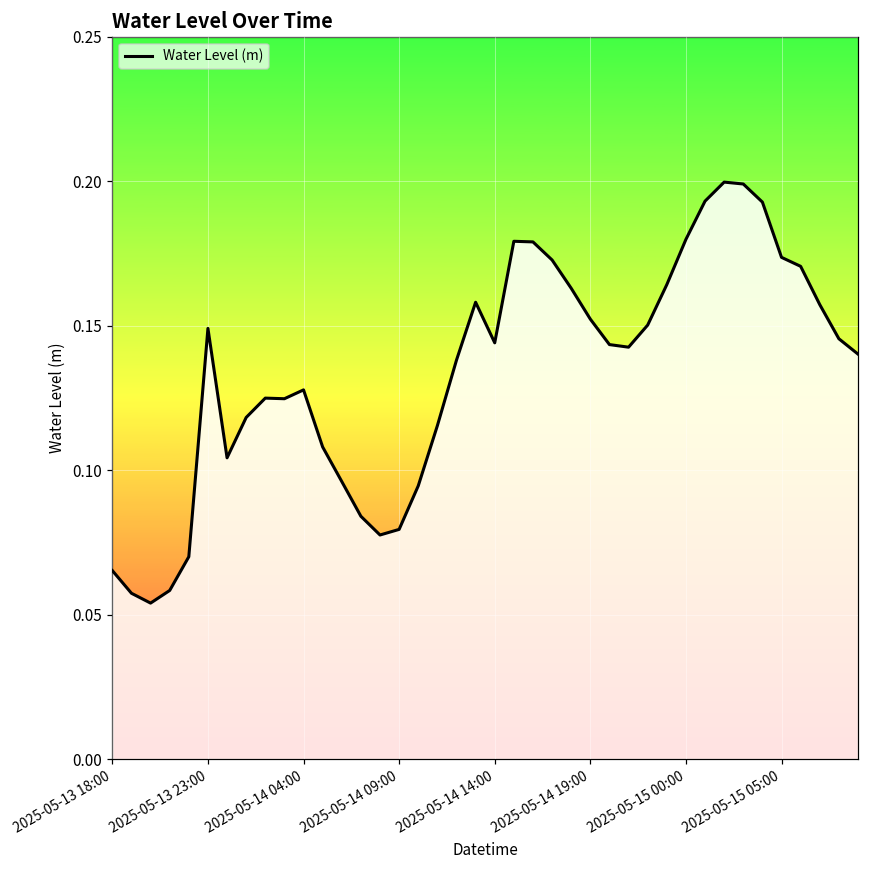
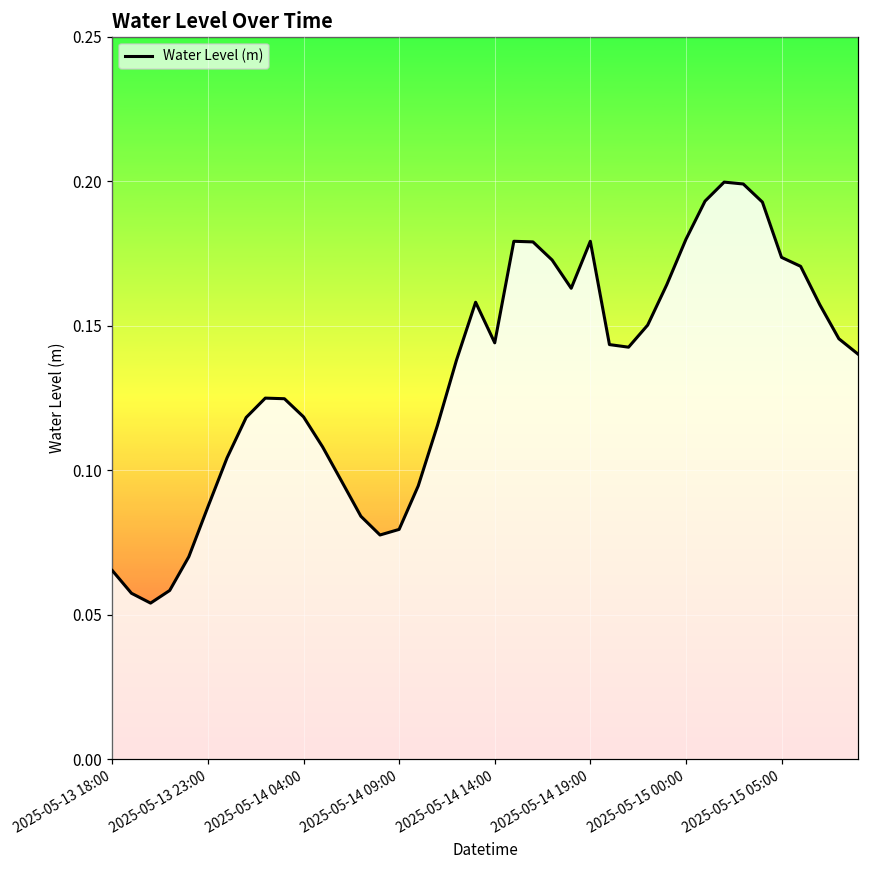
2025-05-13 23:00: 0.149 -> 0.087
2025-05-14 04:00: 0.128 -> 0.118
2025-05-14 19:00: 0.152 -> 0.179
